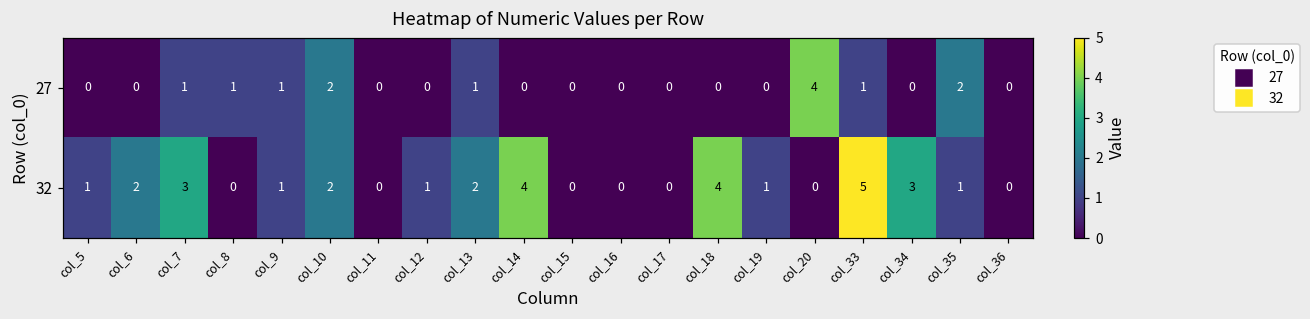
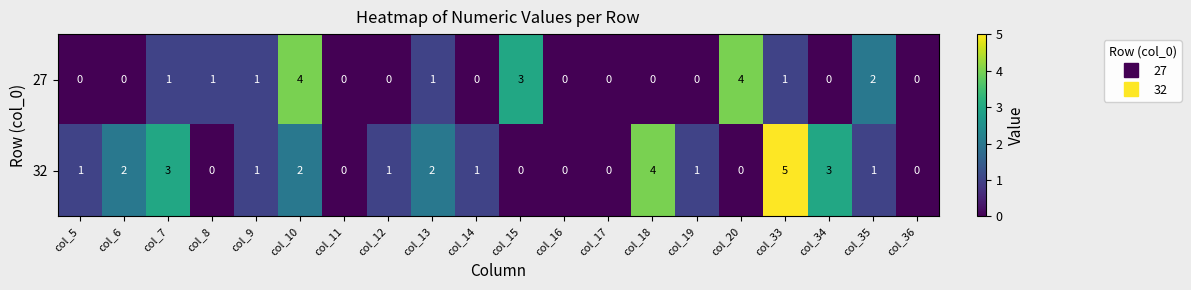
27, col_10: 2 -> 4
27, col_15: 0 -> 3
32, col_14: 4 -> 1
